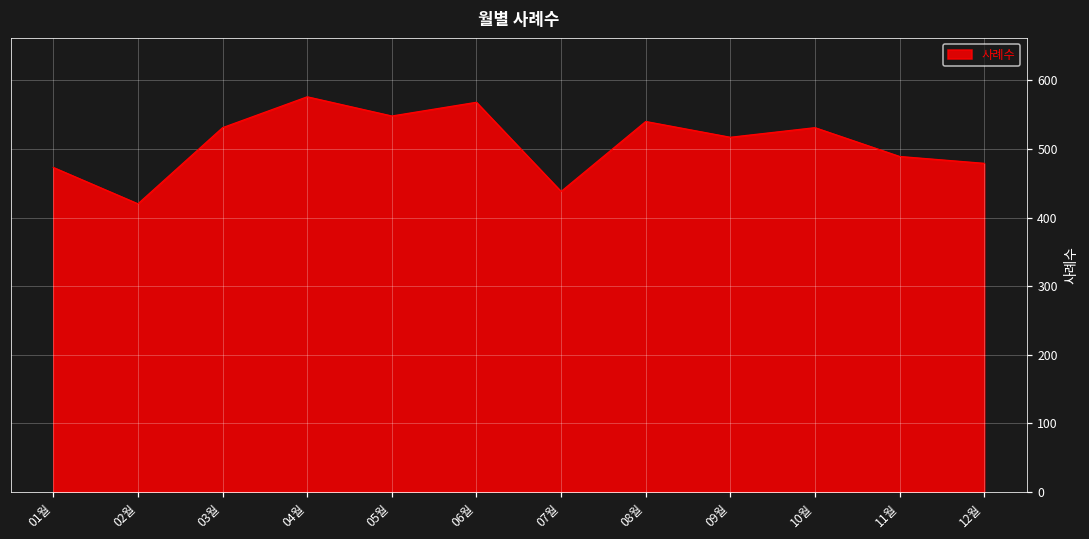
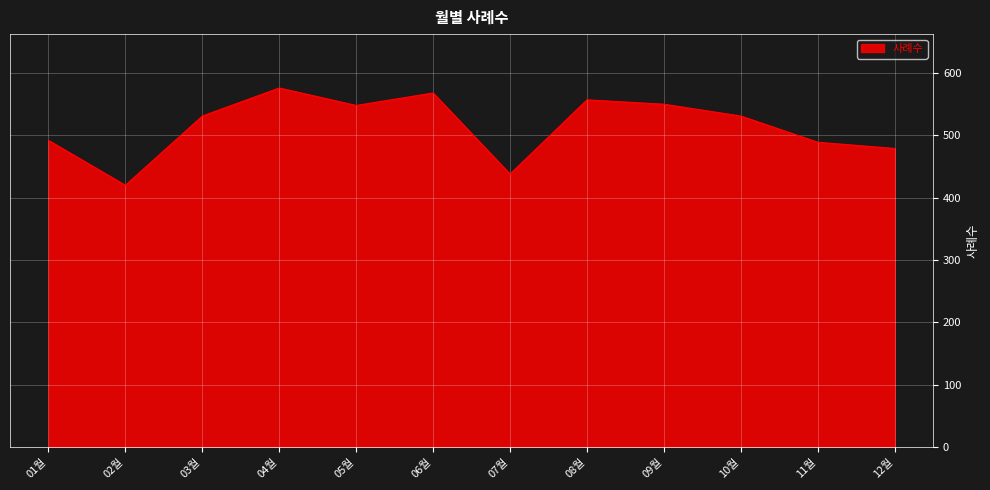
01월: 470 -> 490
08월: 540 -> 560
09월: 520 -> 550
